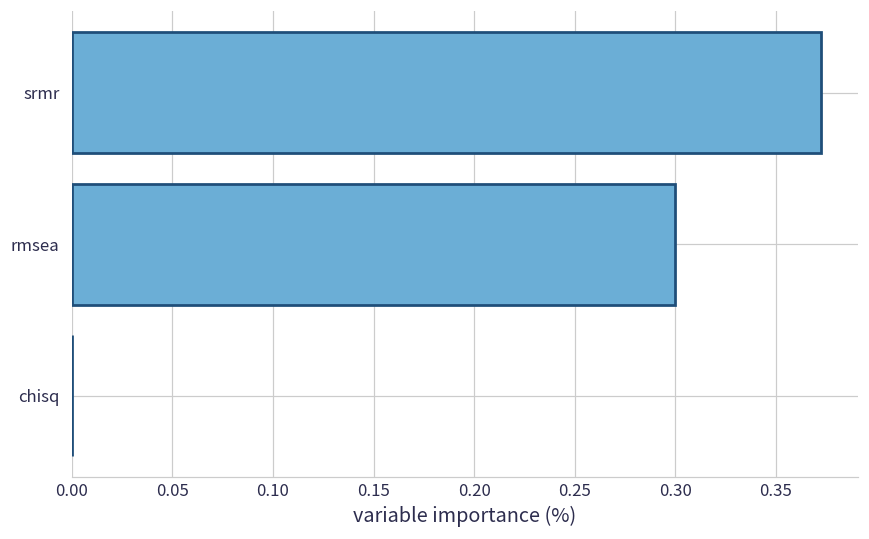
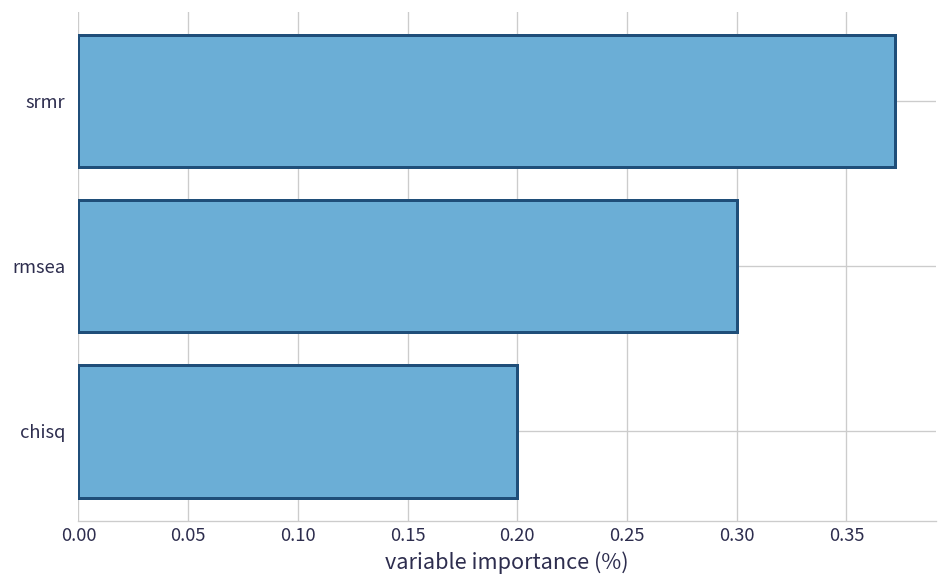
chisq: 0.0 -> 0.2
